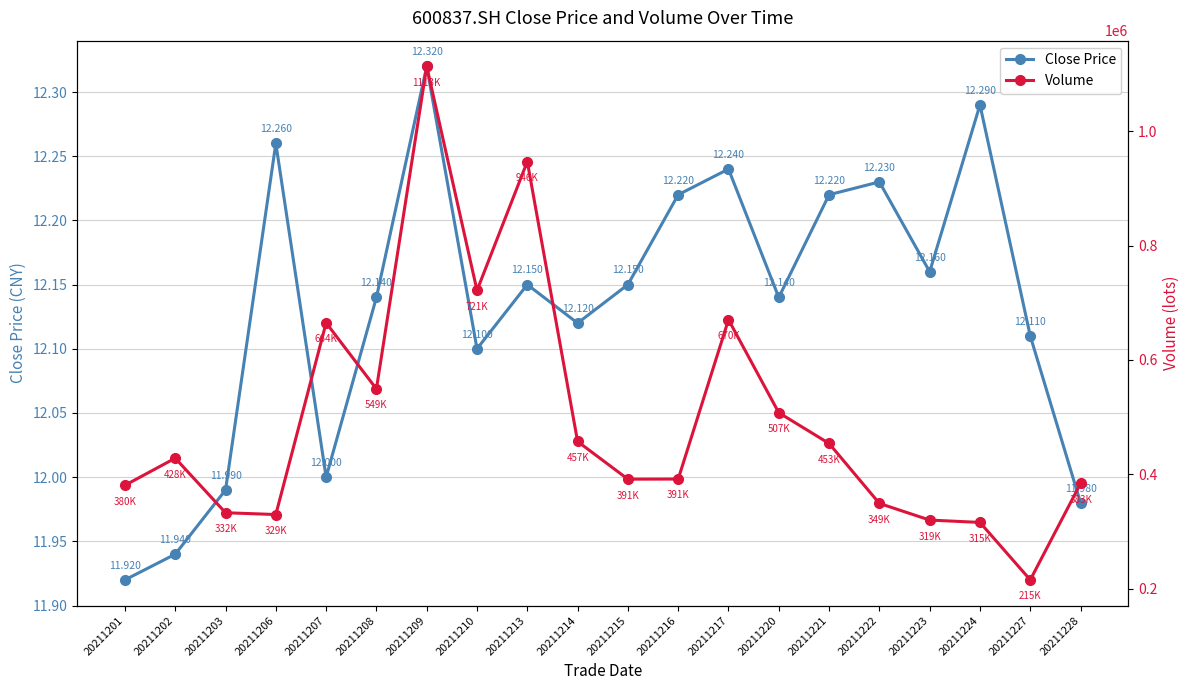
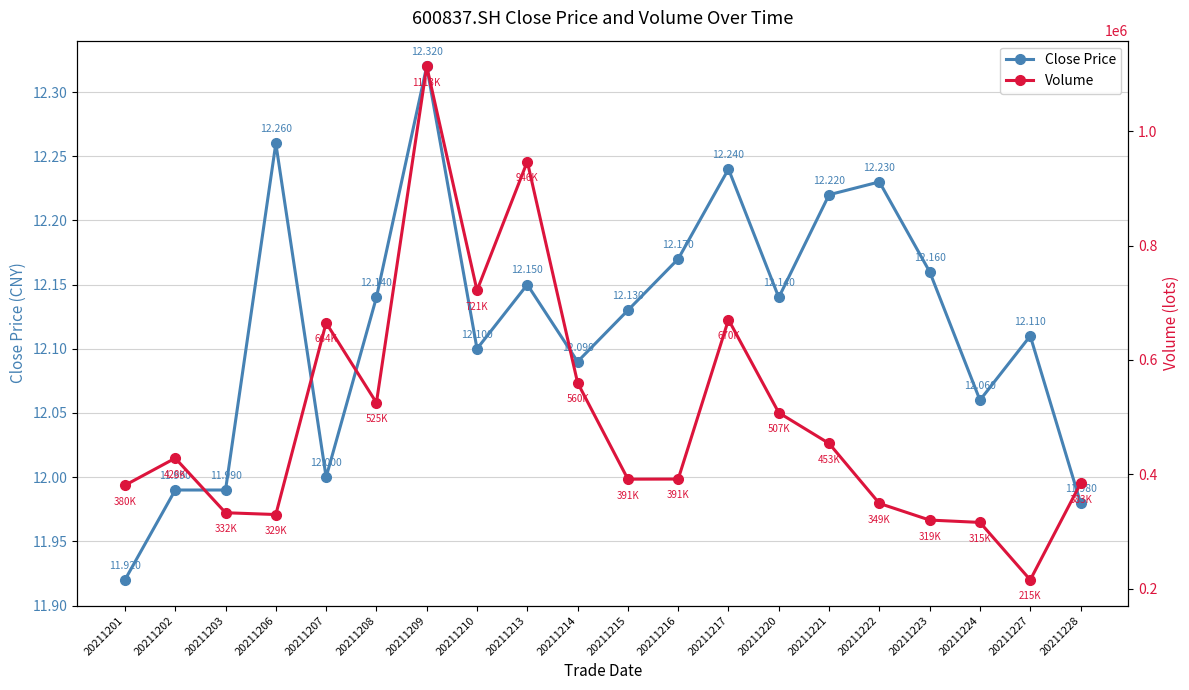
Close Price, 20211202: 11.940 -> 11.990
Close Price, 20211214: 12.120 -> 12.090
Close Price, 20211215: 12.150 -> 12.130
Close Price, 20211216: 12.220 -> 12.170
Close Price, 20211224: 12.290 -> 12.060
Volume, 20211208: 549K -> 525K
Volume, 20211214: 457K -> 560K
